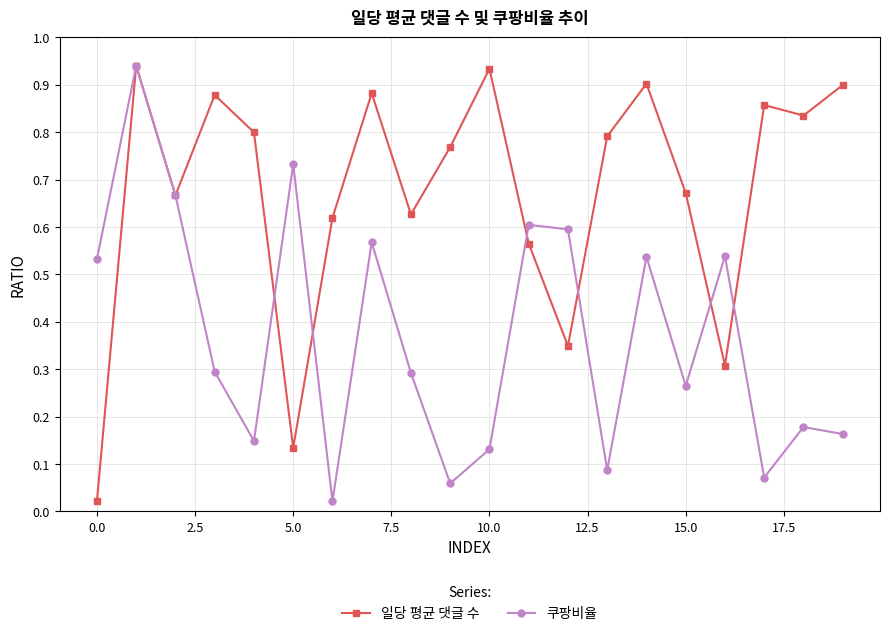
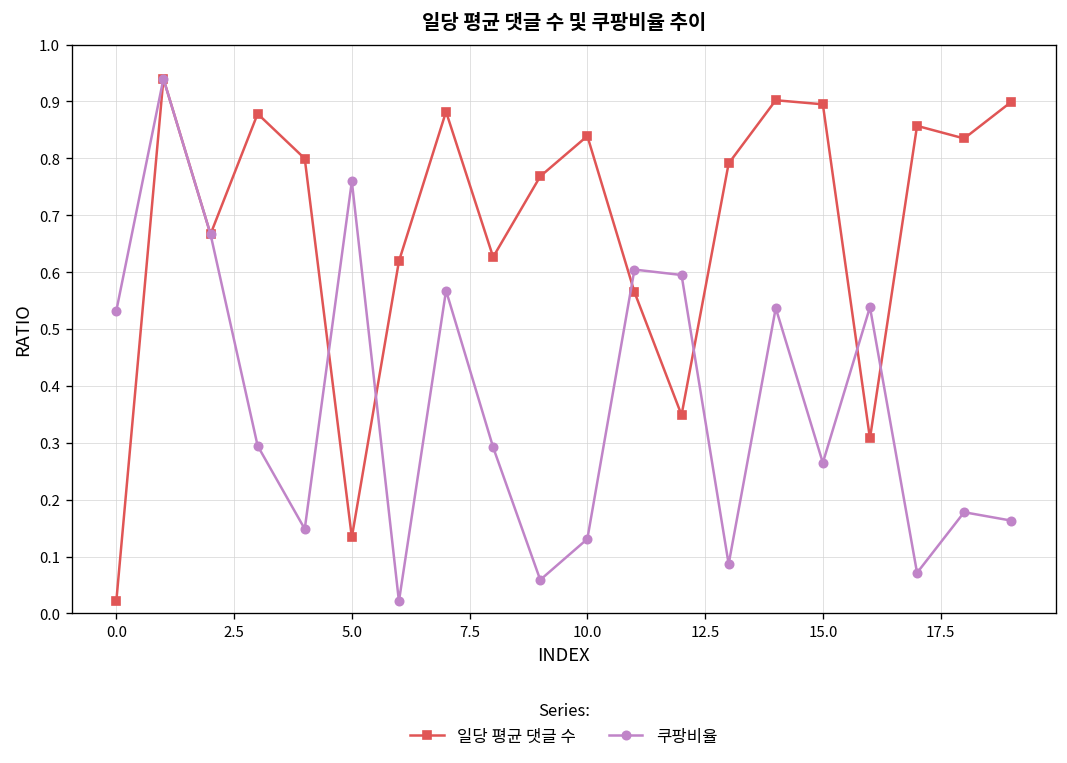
쿠팡비율, 5.0: 0.73 -> 0.76
일당 평균 댓글 수, 10.0: 0.93 -> 0.84
일당 평균 댓글 수, 15.0: 0.67 -> 0.90
